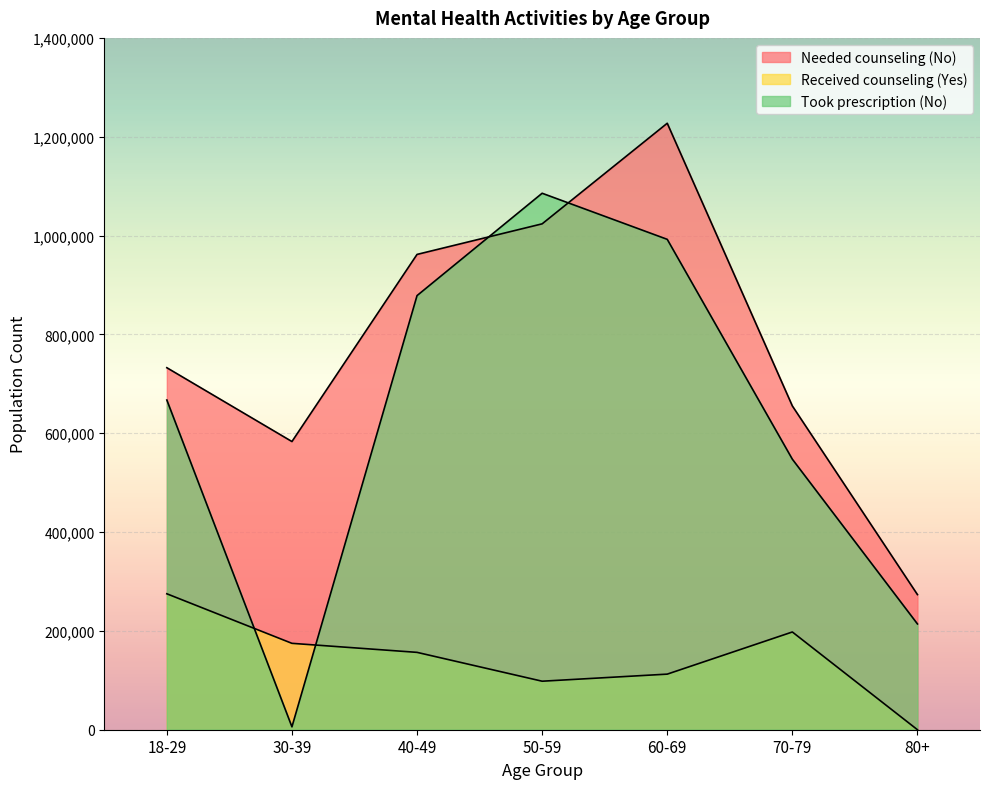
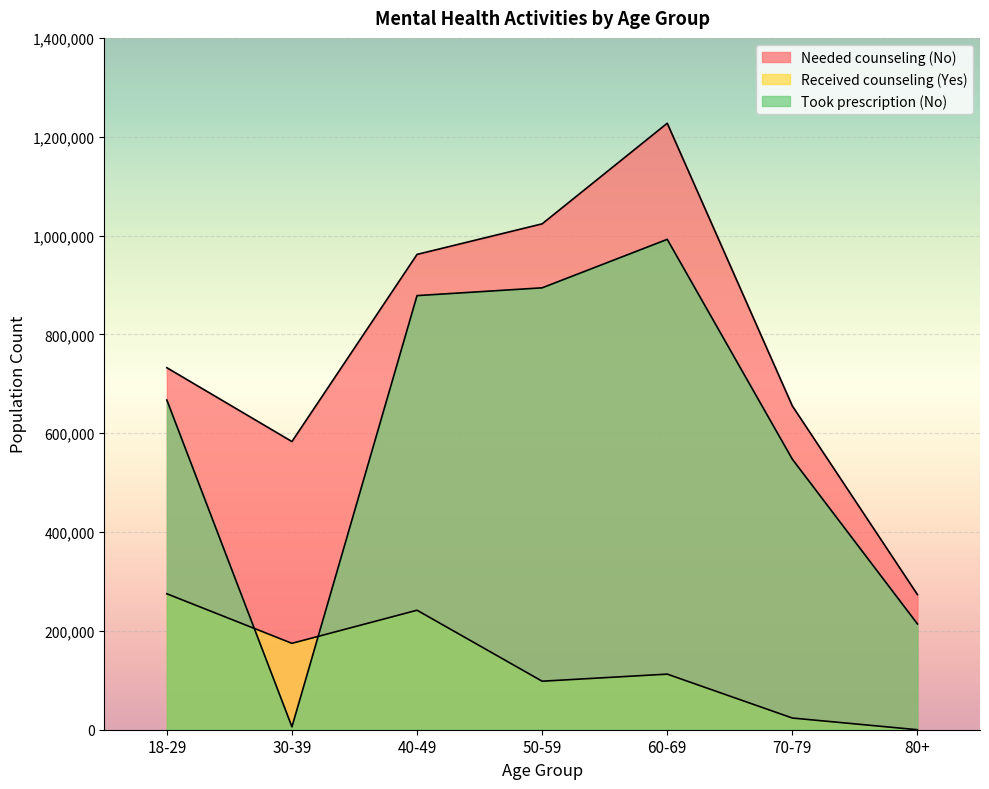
Received counseling (Yes), 40-49: 160,000 -> 240,000
Took prescription (No), 50-59: 1,090,000 -> 890,000
Received counseling (Yes), 70-79: 200,000 -> 20,000
